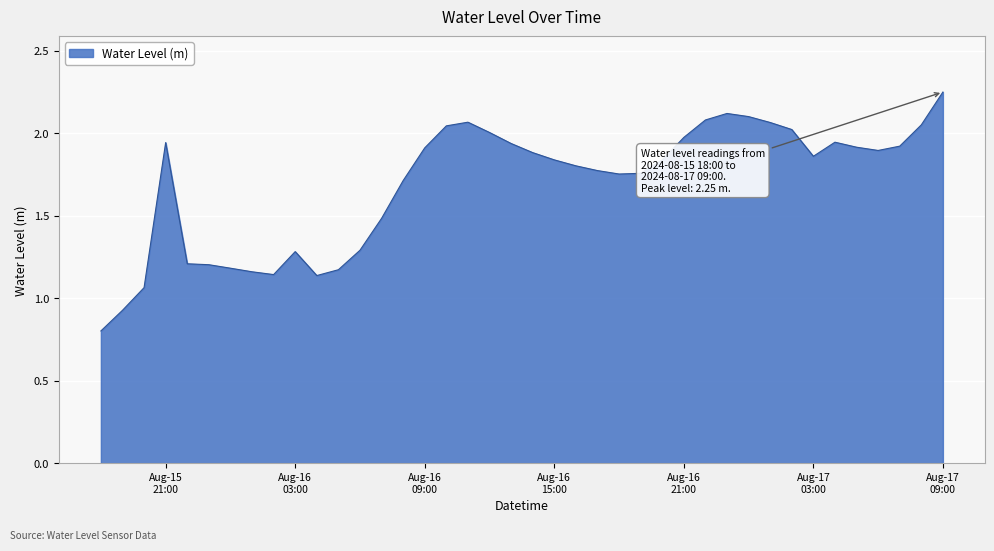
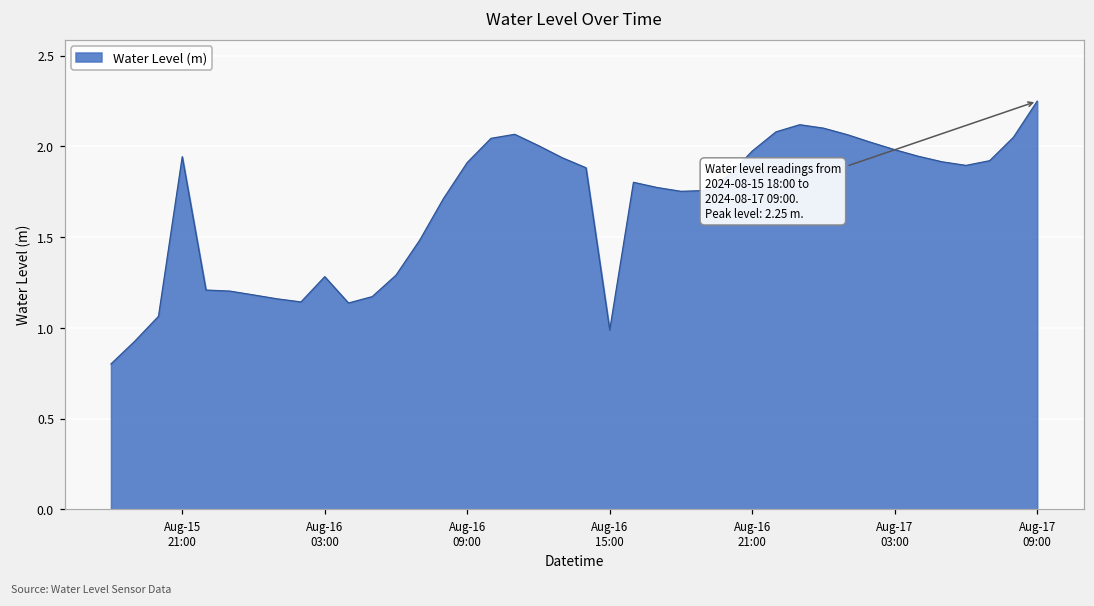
Aug-16 15:00: 1.84 -> 0.99
Aug-17 03:00: 1.86 -> 1.98
